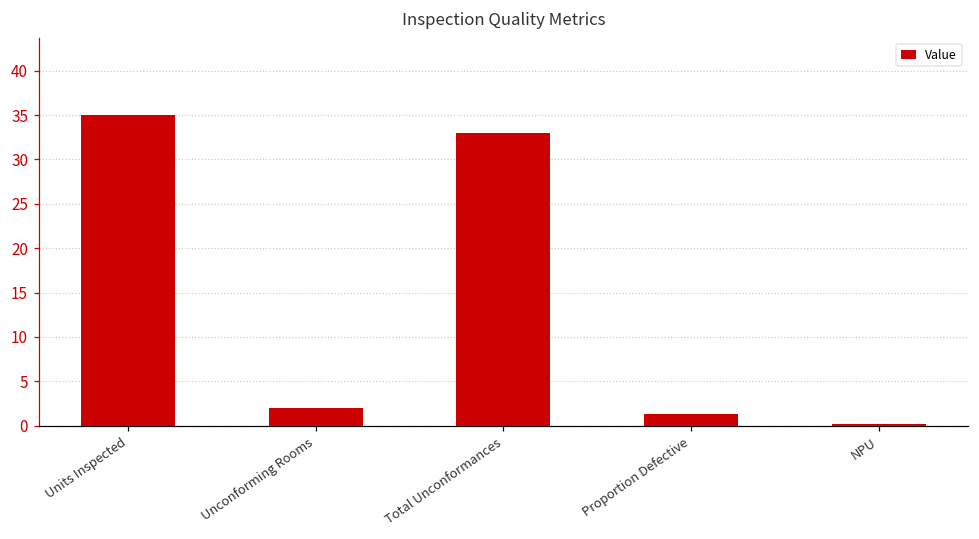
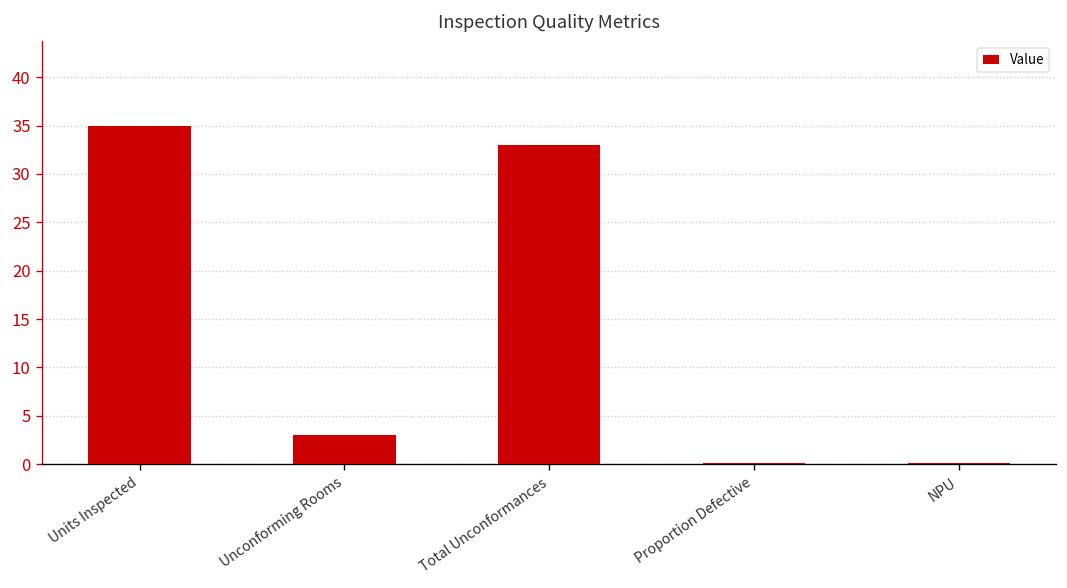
Unconforming Rooms: 2 -> 3
Proportion Defective: 1 -> 0
